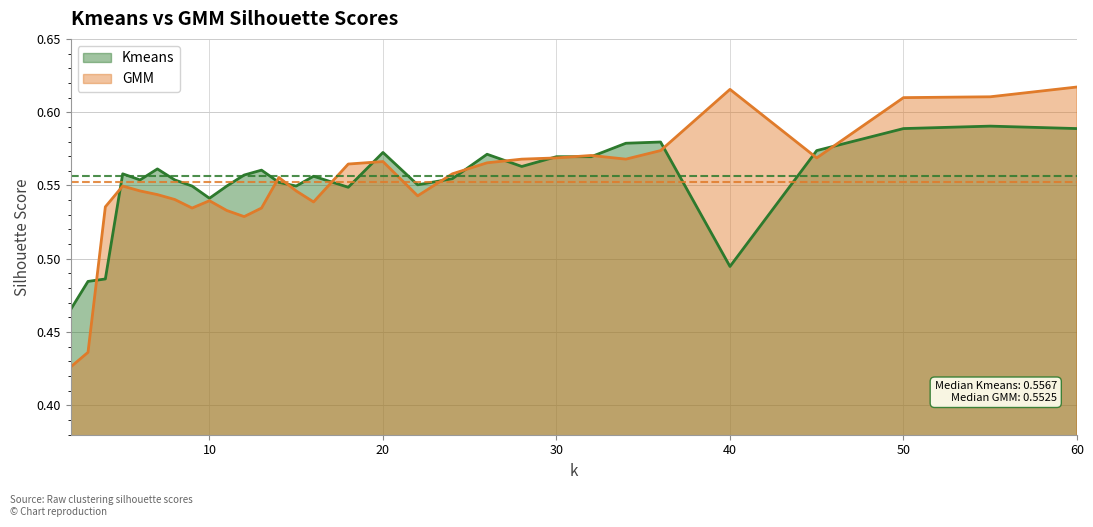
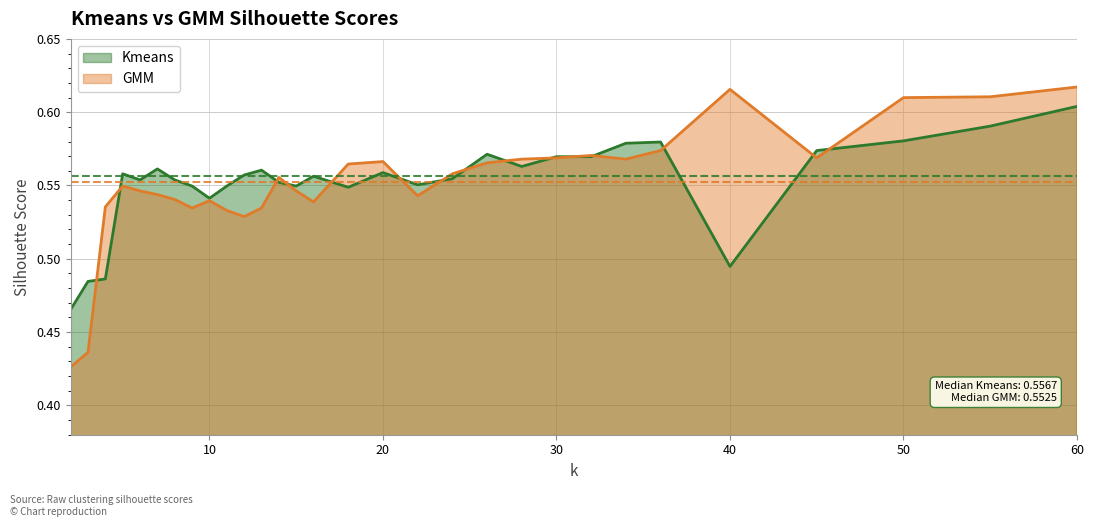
Kmeans, 20: 0.573 -> 0.559
Kmeans, 50: 0.589 -> 0.580
Kmeans, 60: 0.589 -> 0.604
